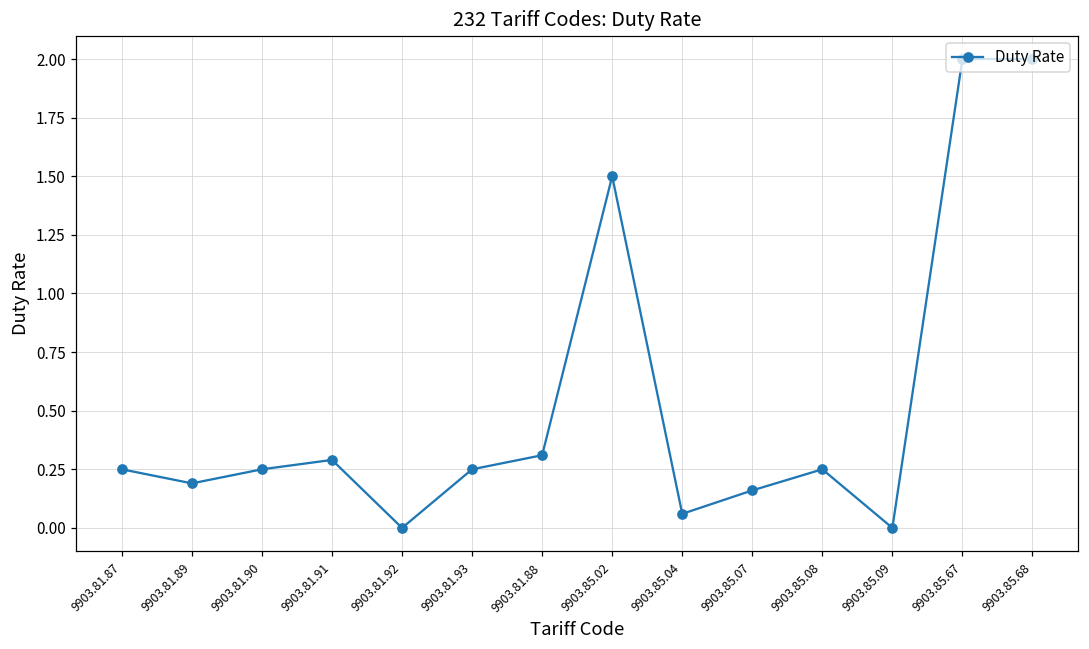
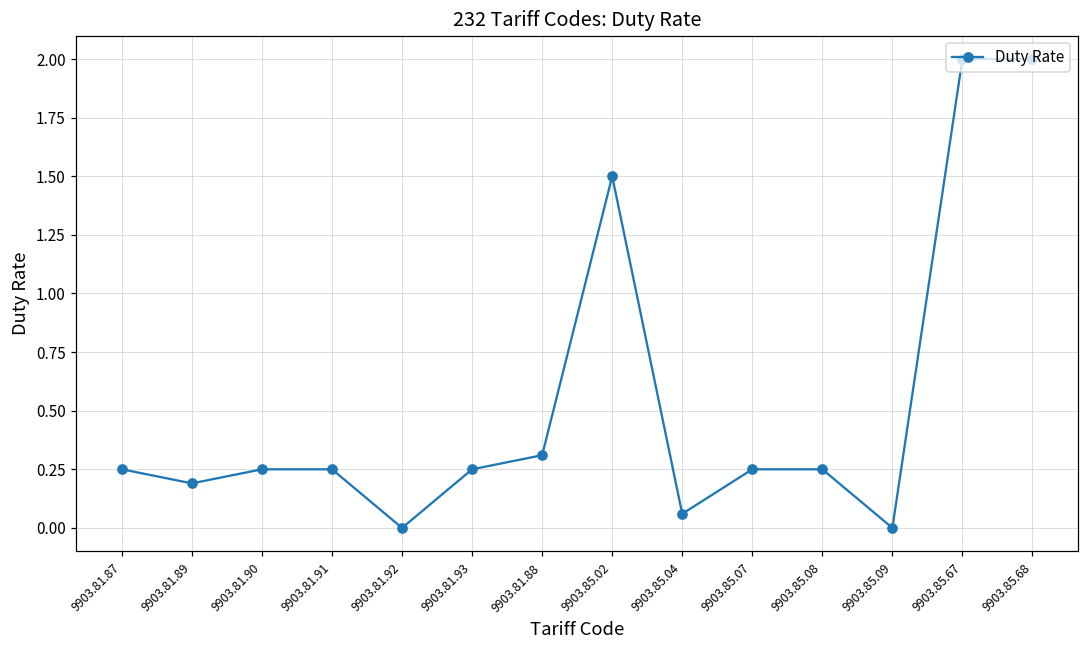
9903.81.91: 0.29 -> 0.25
9903.85.07: 0.16 -> 0.25
